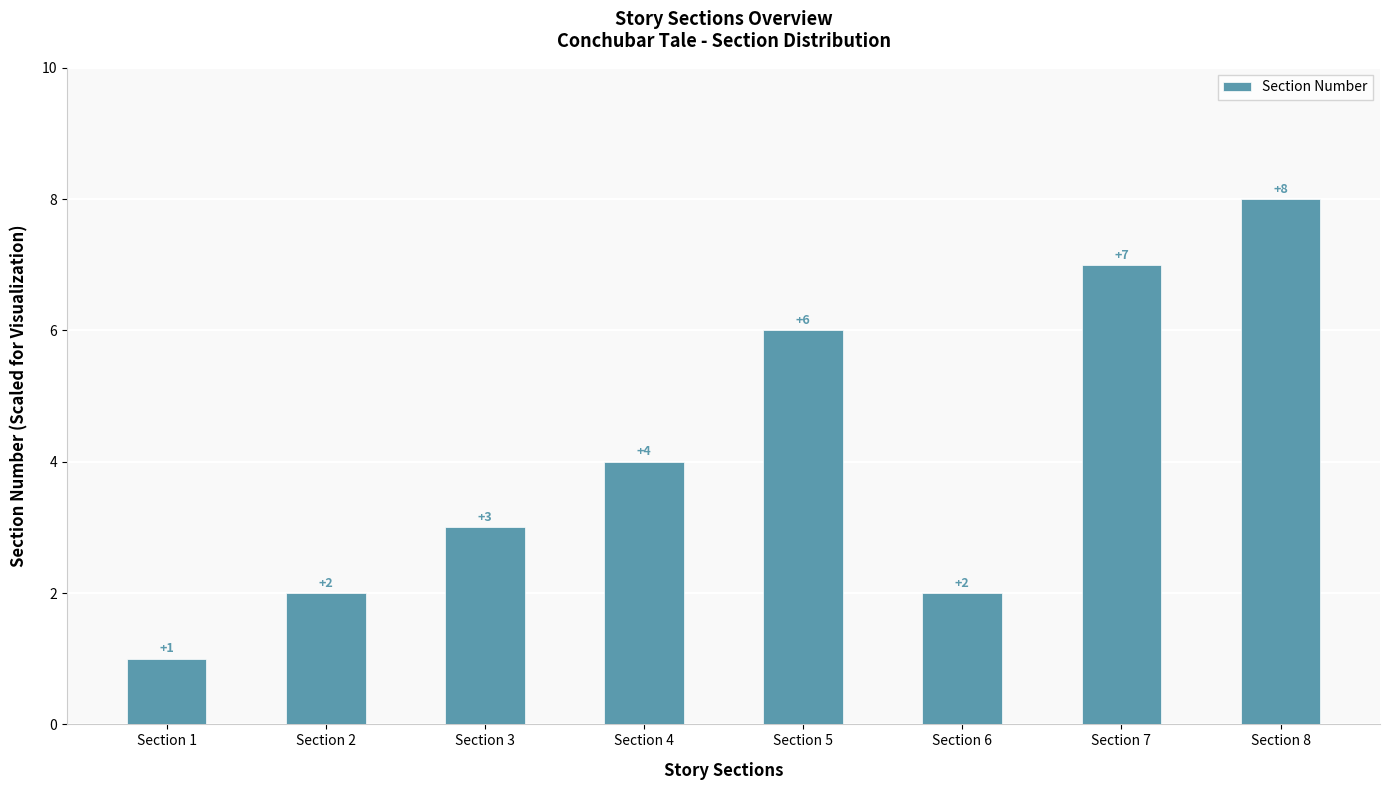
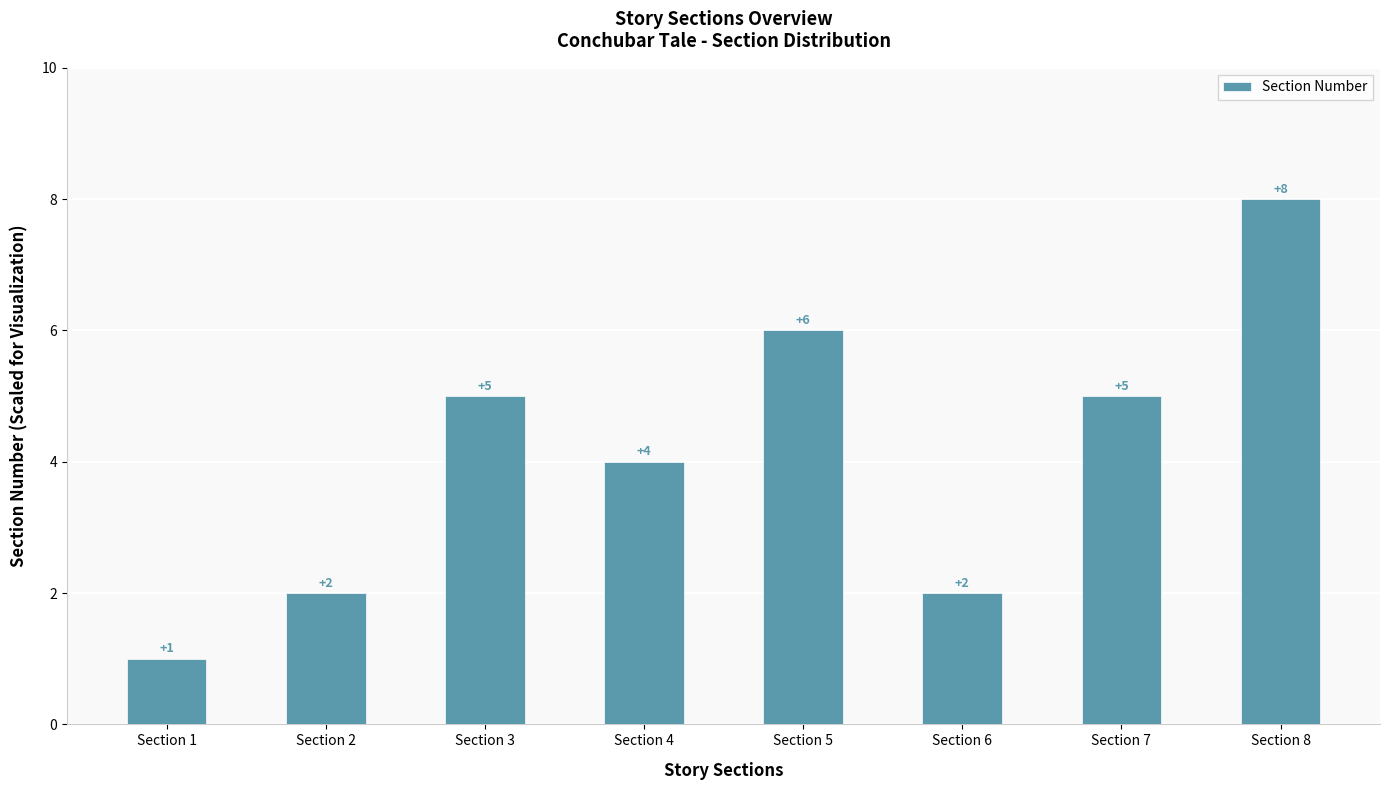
Section 3: +3 -> +5
Section 7: +7 -> +5
